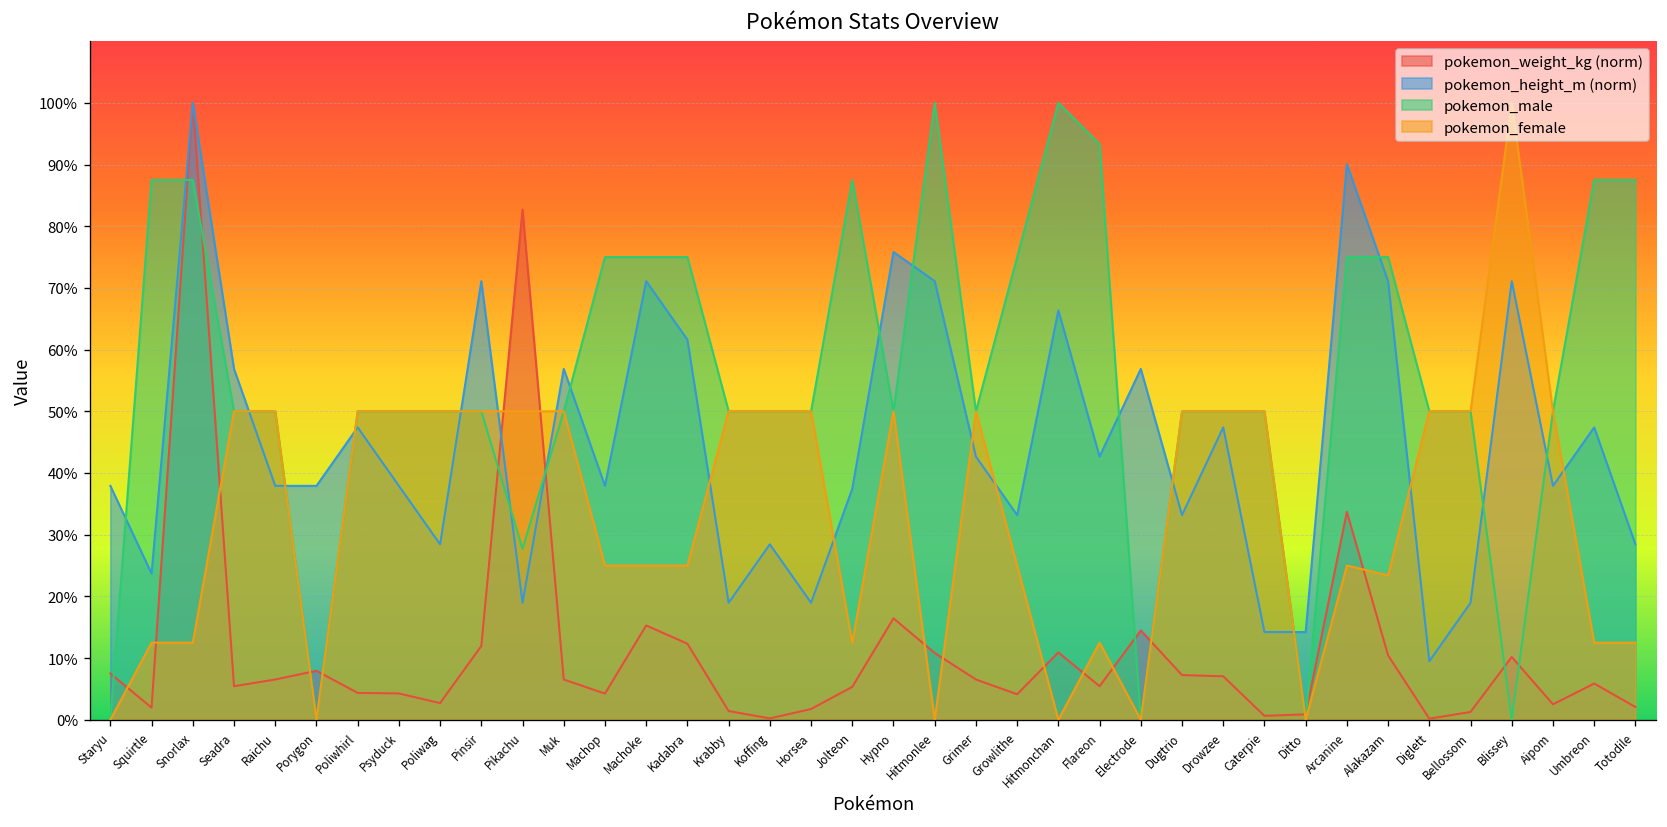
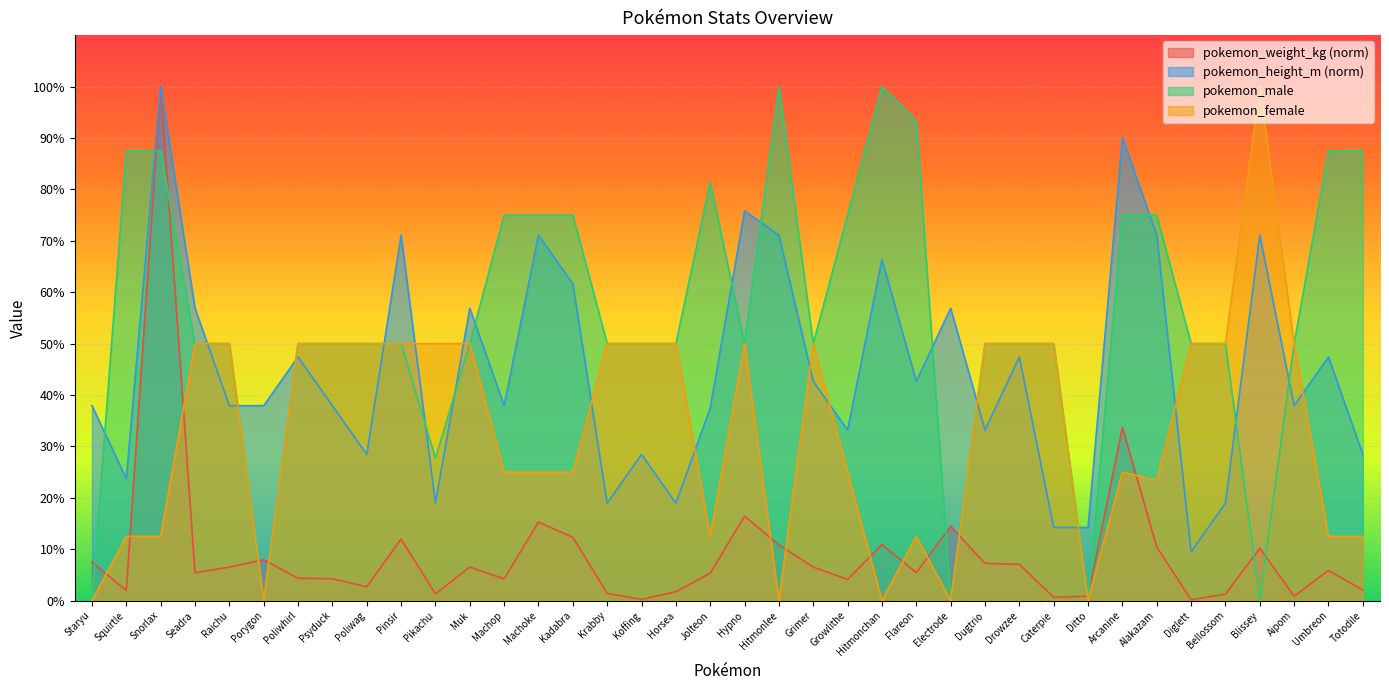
pokemon_weight_kg (norm), Pikachu: 83% -> 1%
pokemon_male, Jolteon: 88% -> 81%
pokemon_weight_kg (norm), Aipom: 3% -> 1%
